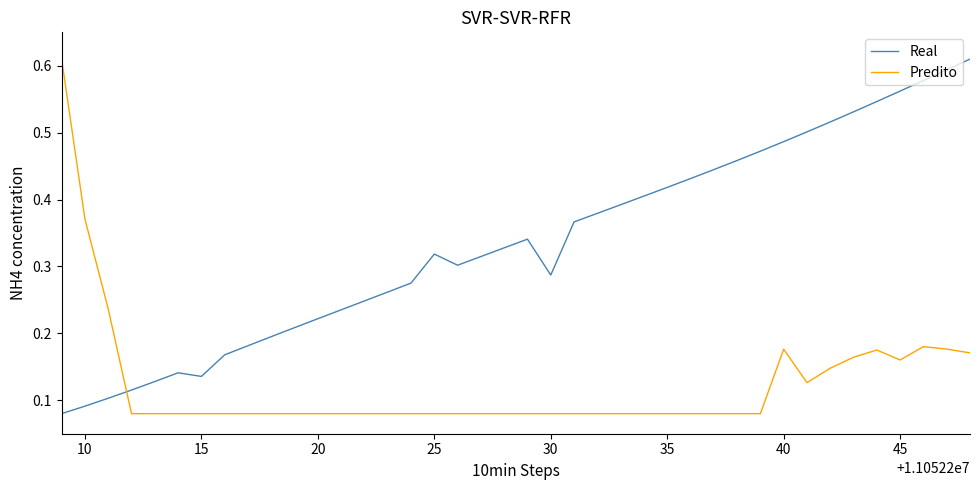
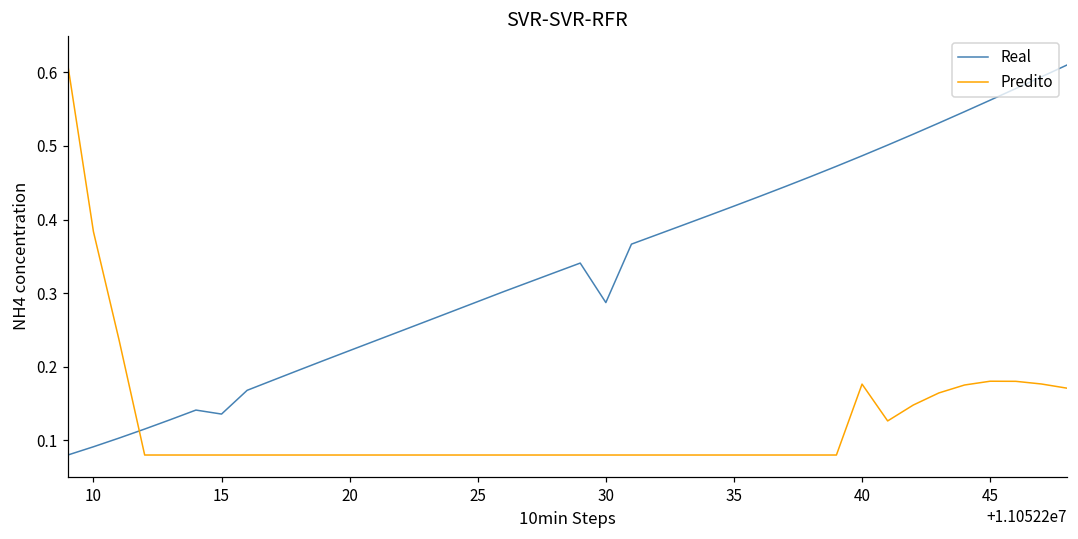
Predito, 10: 0.37 -> 0.38
Real, 25: 0.32 -> 0.29
Predito, 45: 0.16 -> 0.18
